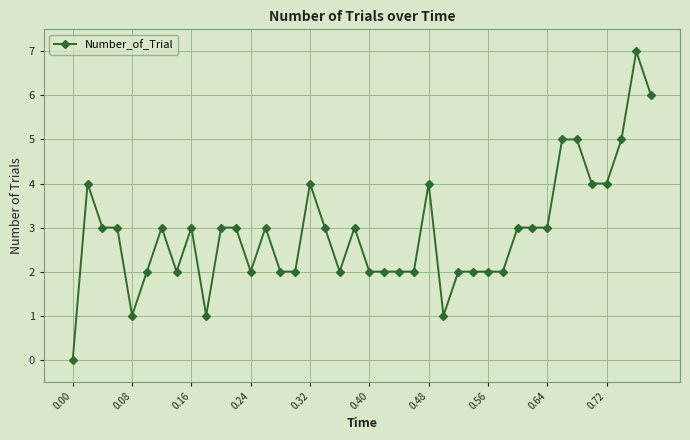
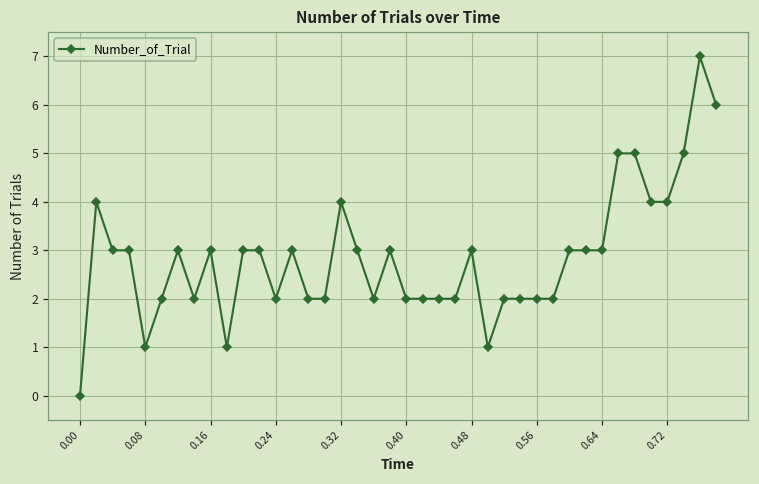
0.48: 4 -> 3
